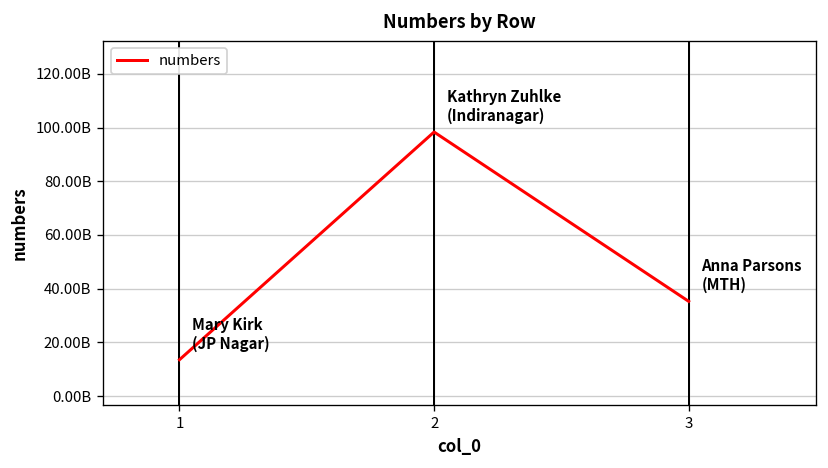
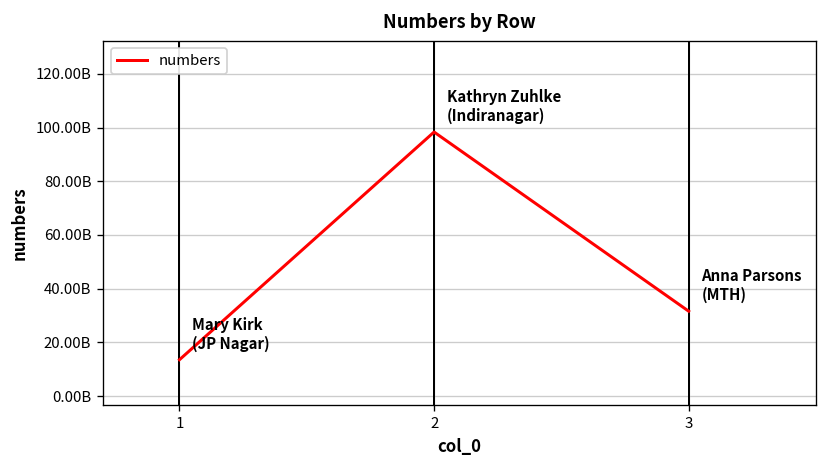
3: 35000000000 -> 32000000000
